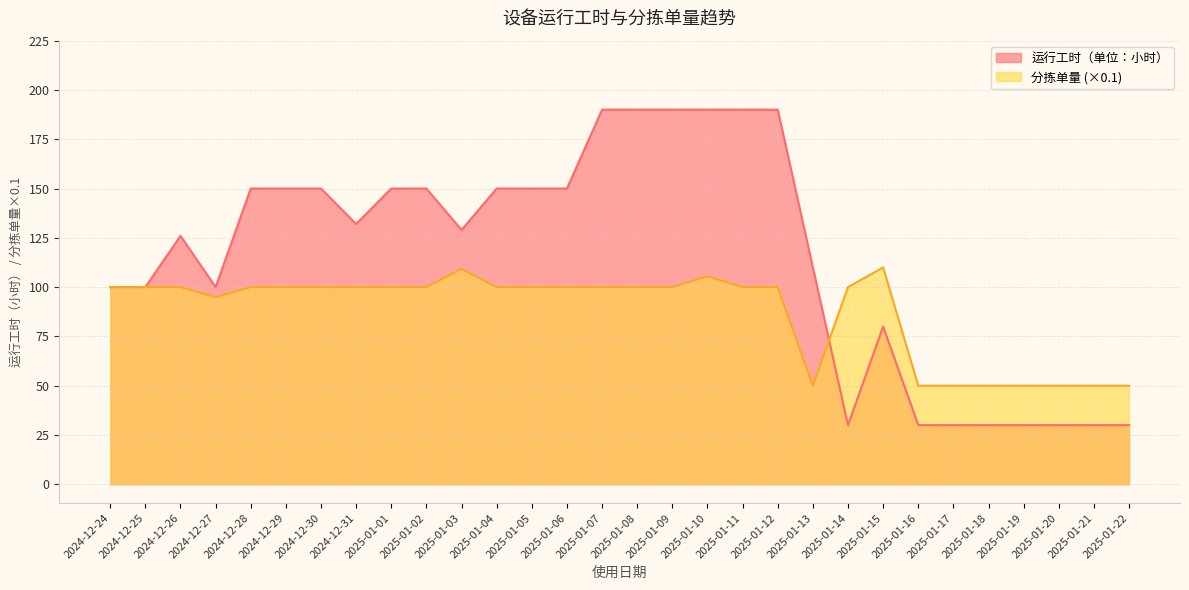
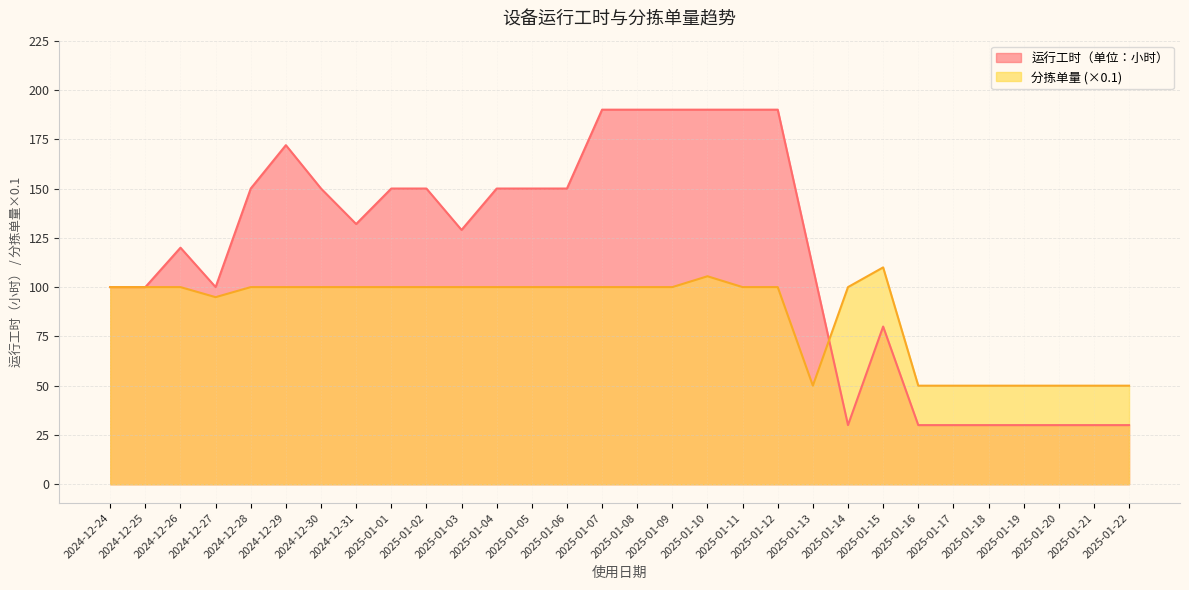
运行工时（单位：小时）, 2024-12-26: 126 -> 120
运行工时（单位：小时）, 2024-12-29: 150 -> 172
分拣单量 (×0.1), 2025-01-03: 109 -> 100
